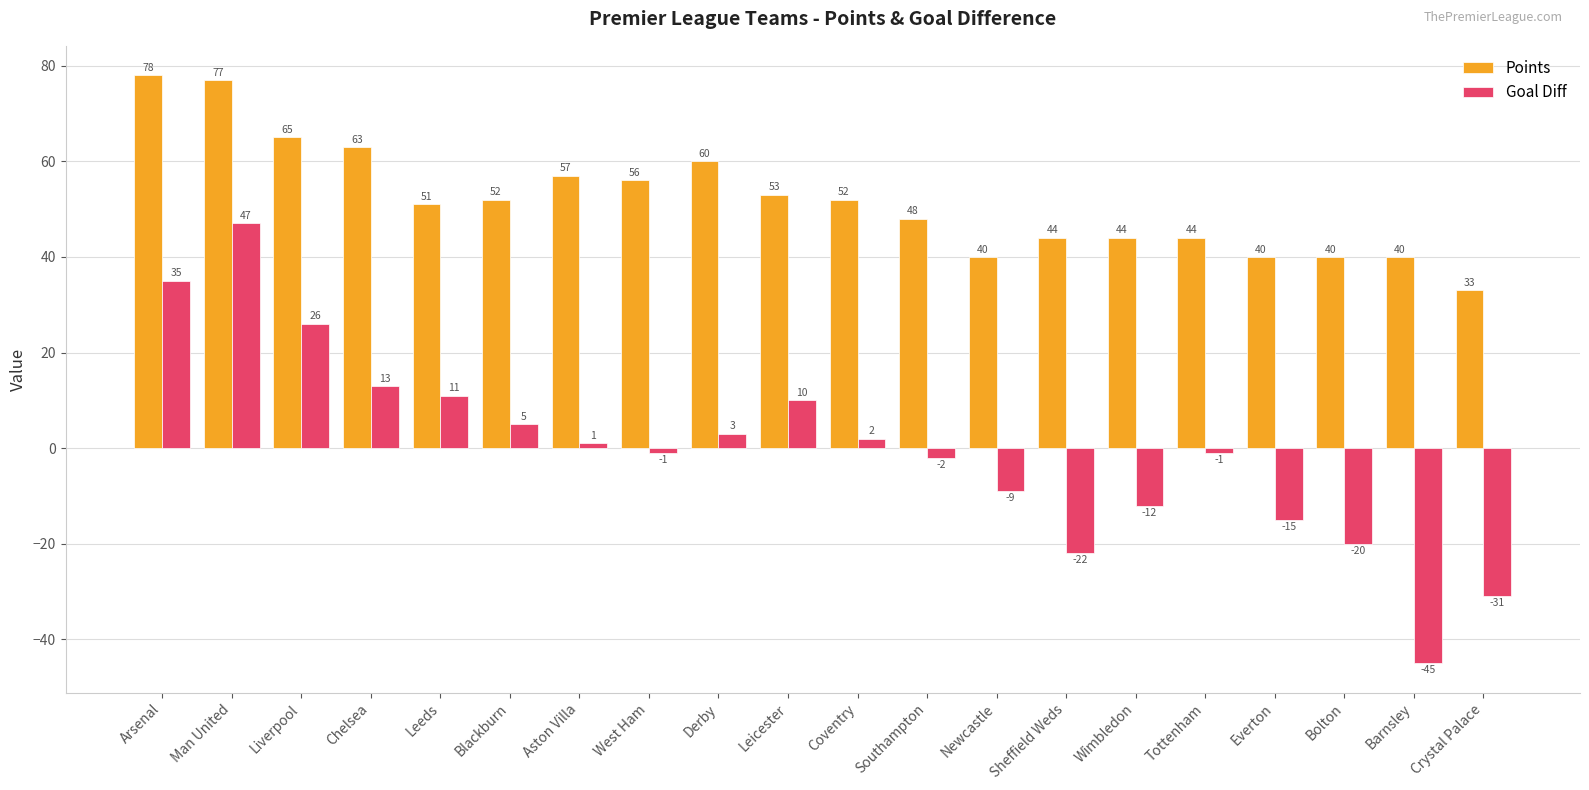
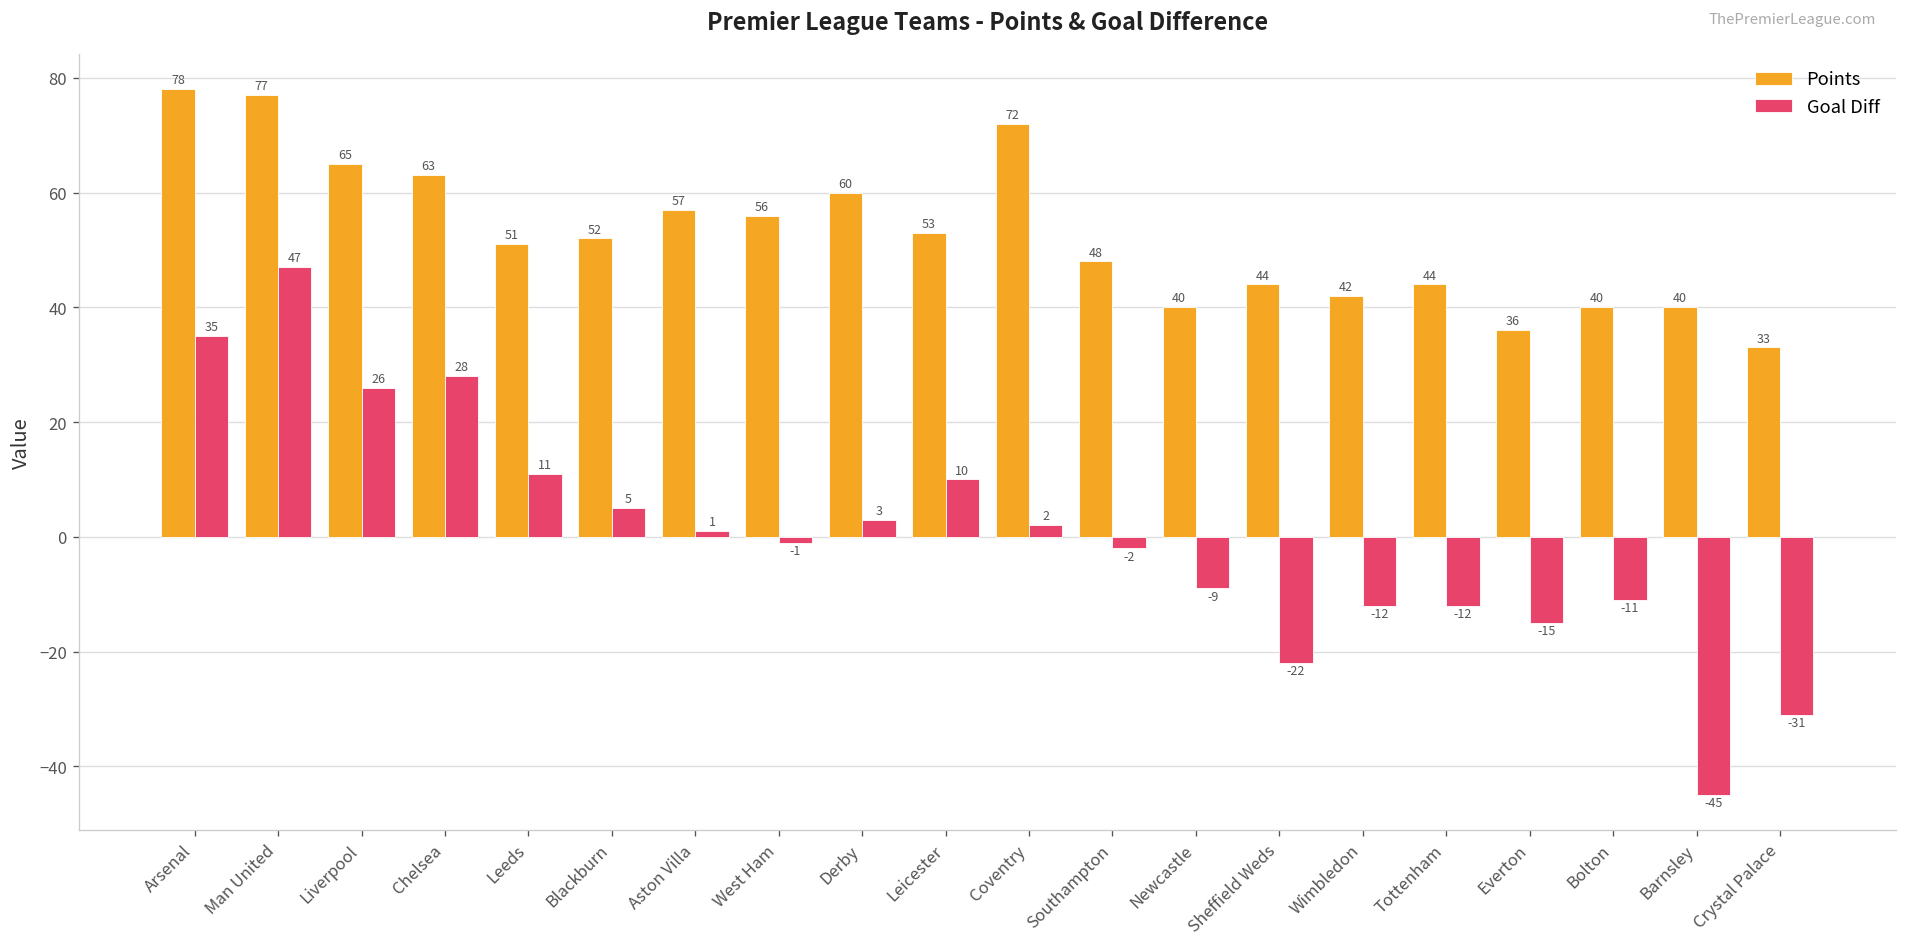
Goal Diff, Chelsea: 13 -> 28
Points, Coventry: 52 -> 72
Points, Wimbledon: 44 -> 42
Goal Diff, Tottenham: -1 -> -12
Points, Everton: 40 -> 36
Goal Diff, Bolton: -20 -> -11
